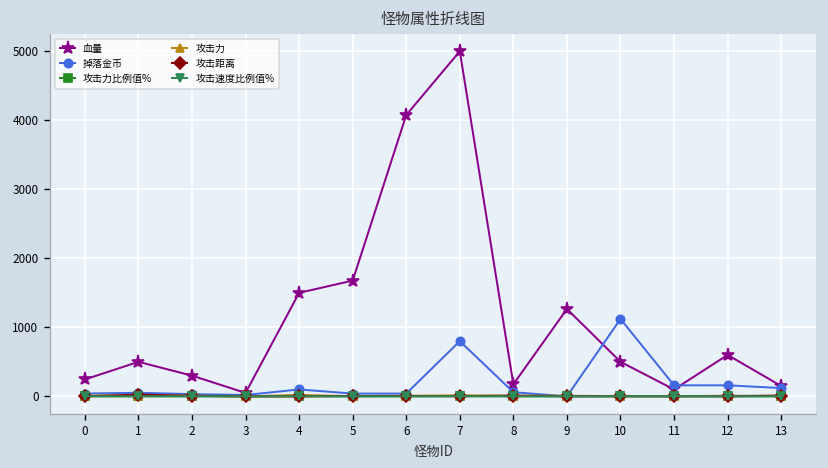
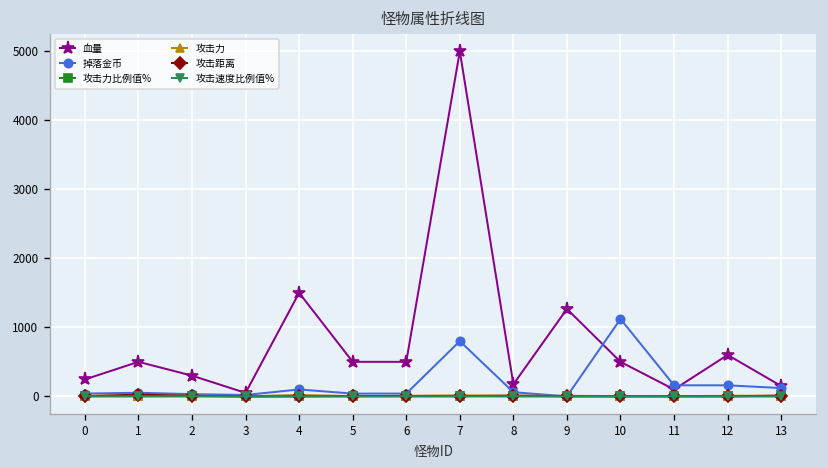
血量, 5: 1700 -> 500
血量, 6: 4100 -> 500
